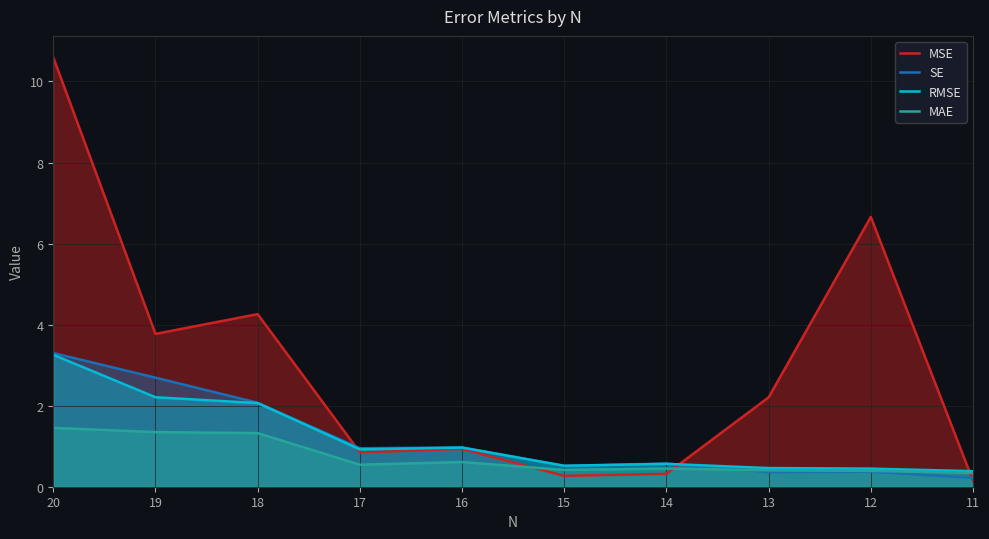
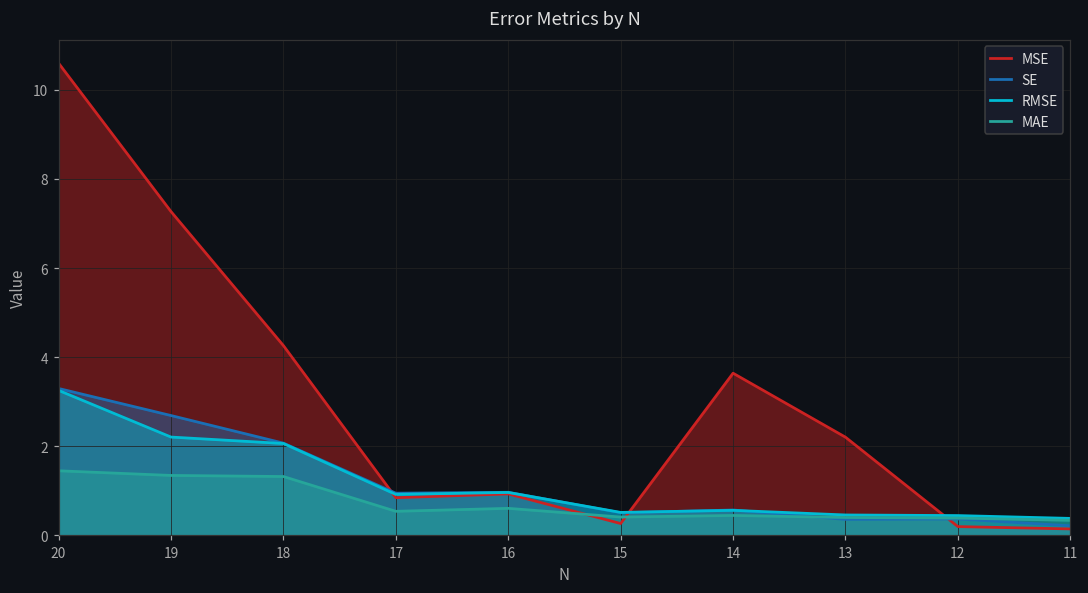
MSE, 19: 3.8 -> 7.3
MSE, 14: 0.3 -> 3.6
MSE, 12: 6.7 -> 0.2
